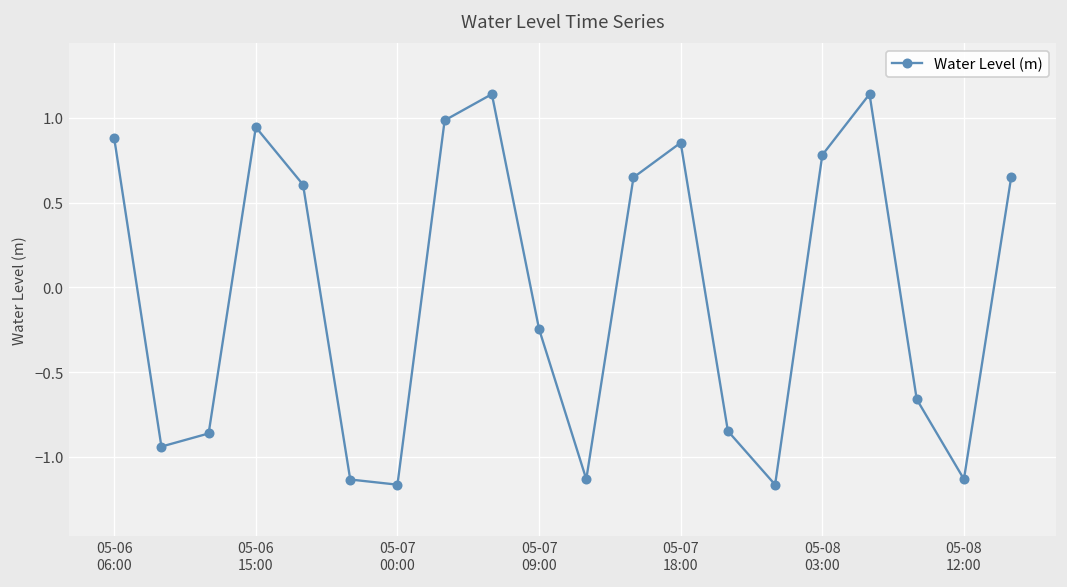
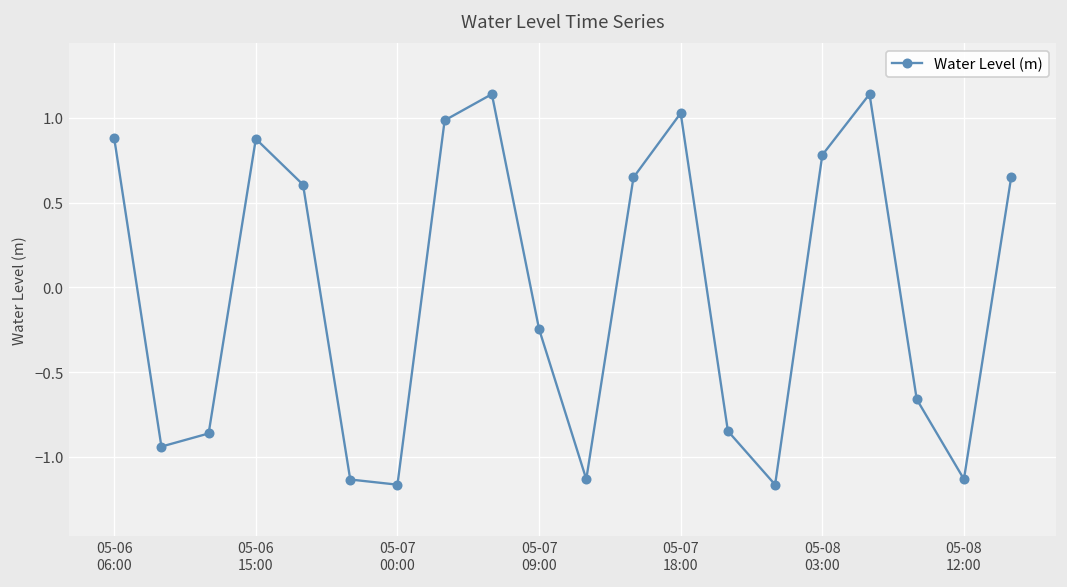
05-06 15:00: 0.94 -> 0.88
05-07 18:00: 0.85 -> 1.03
